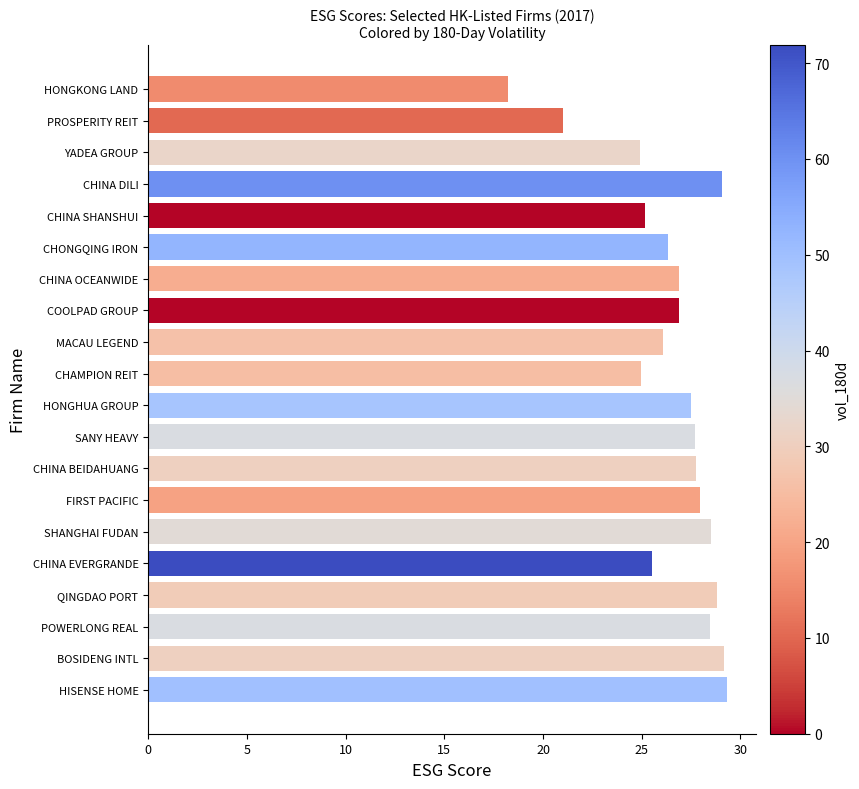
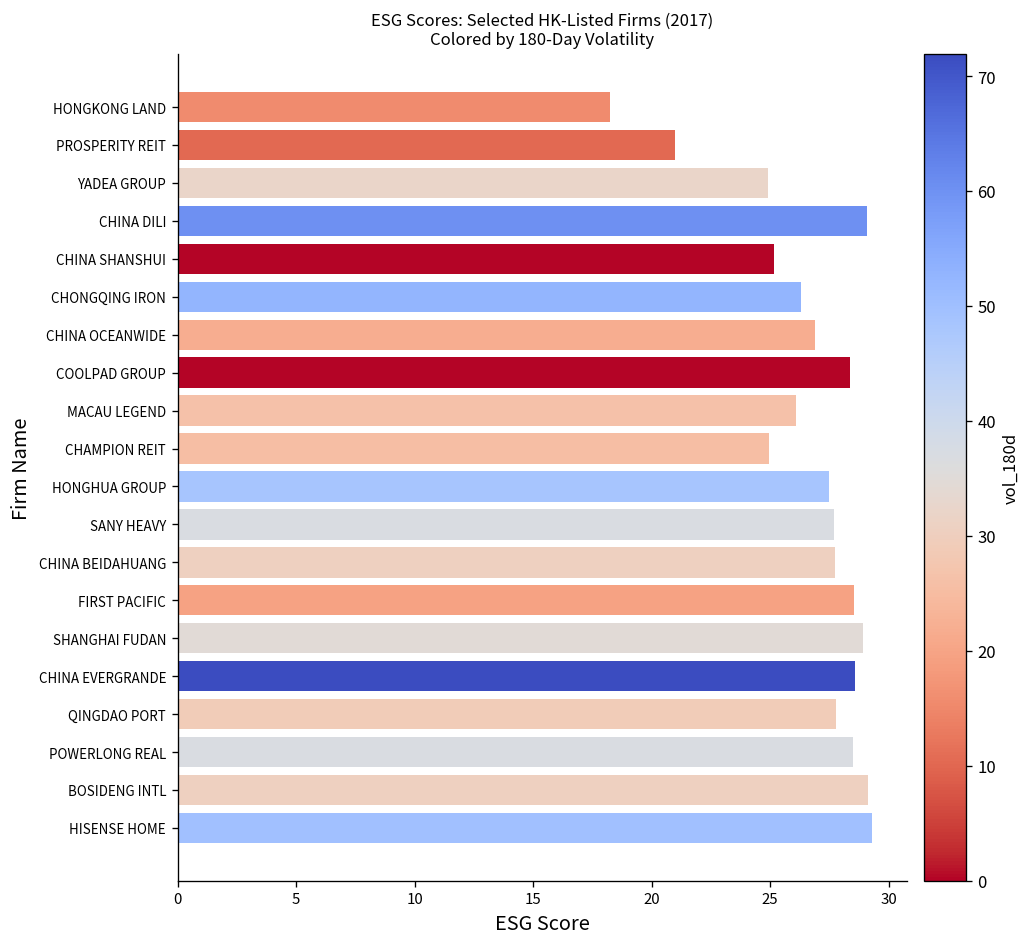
COOLPAD GROUP: 26.9 -> 28.4
FIRST PACIFIC: 27.9 -> 28.6
SHANGHAI FUDAN: 28.5 -> 28.9
CHINA EVERGRANDE: 25.5 -> 28.6
QINGDAO PORT: 28.8 -> 27.8
